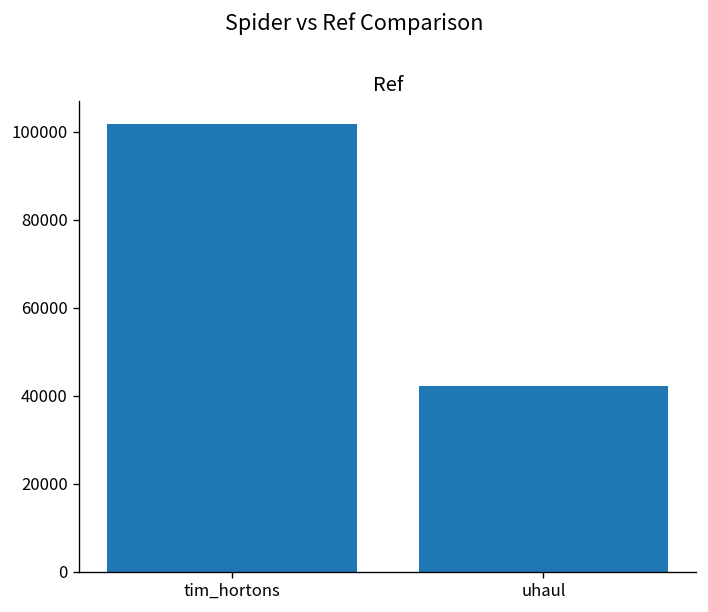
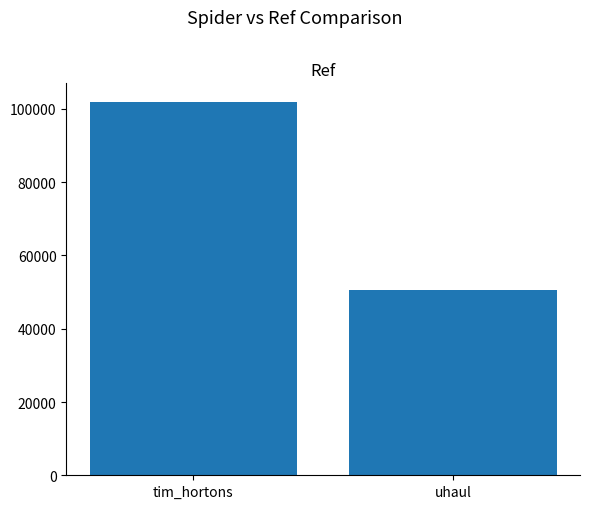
uhaul: 42000 -> 50000
